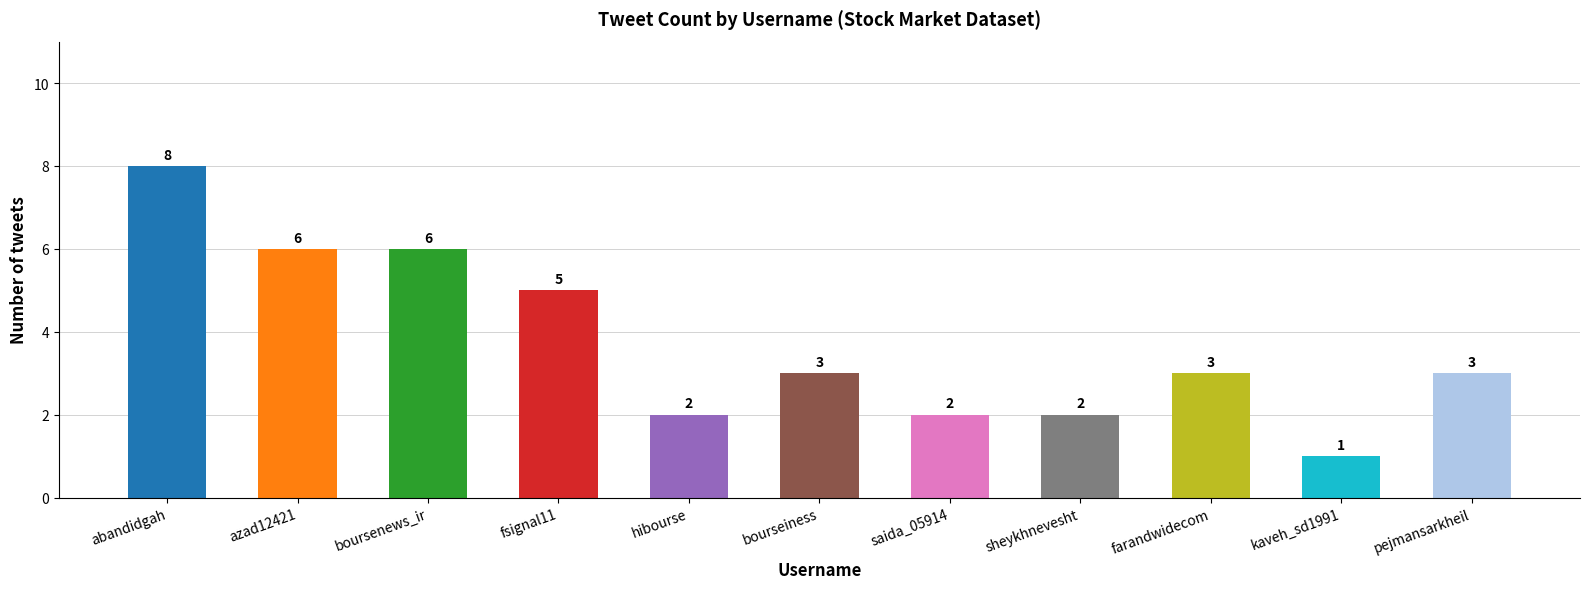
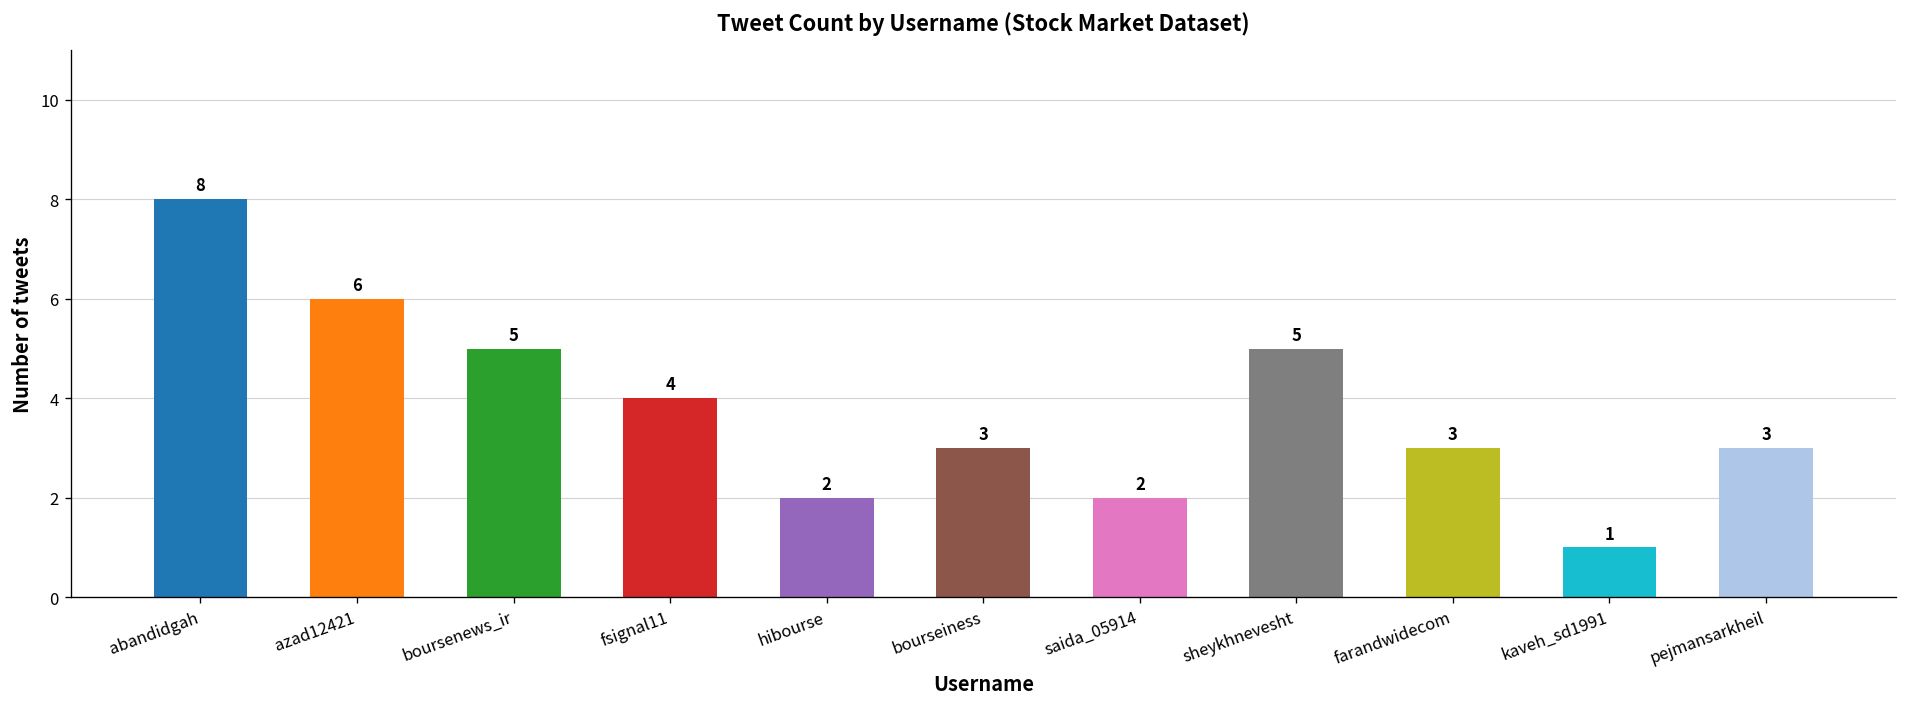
boursenews_ir: 6 -> 5
fsignal11: 5 -> 4
sheykhnevesht: 2 -> 5
